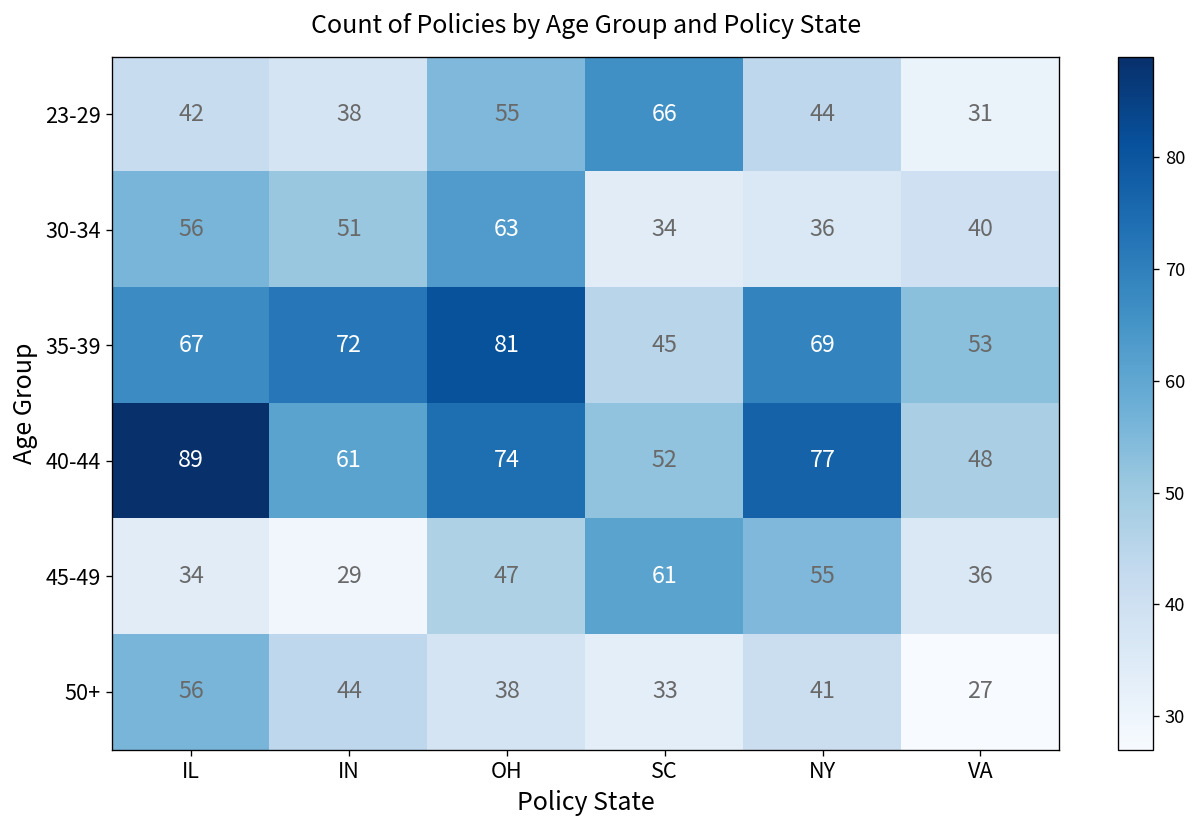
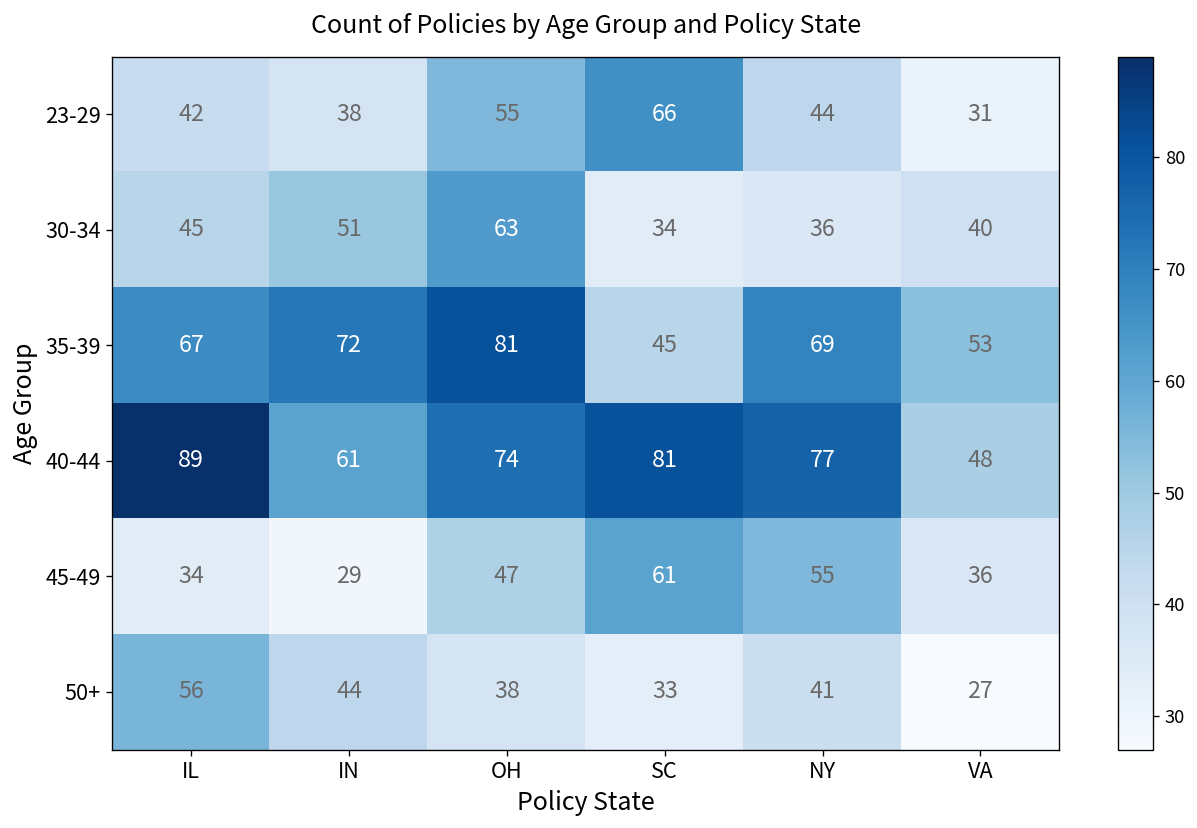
30-34, IL: 56 -> 45
40-44, SC: 52 -> 81
